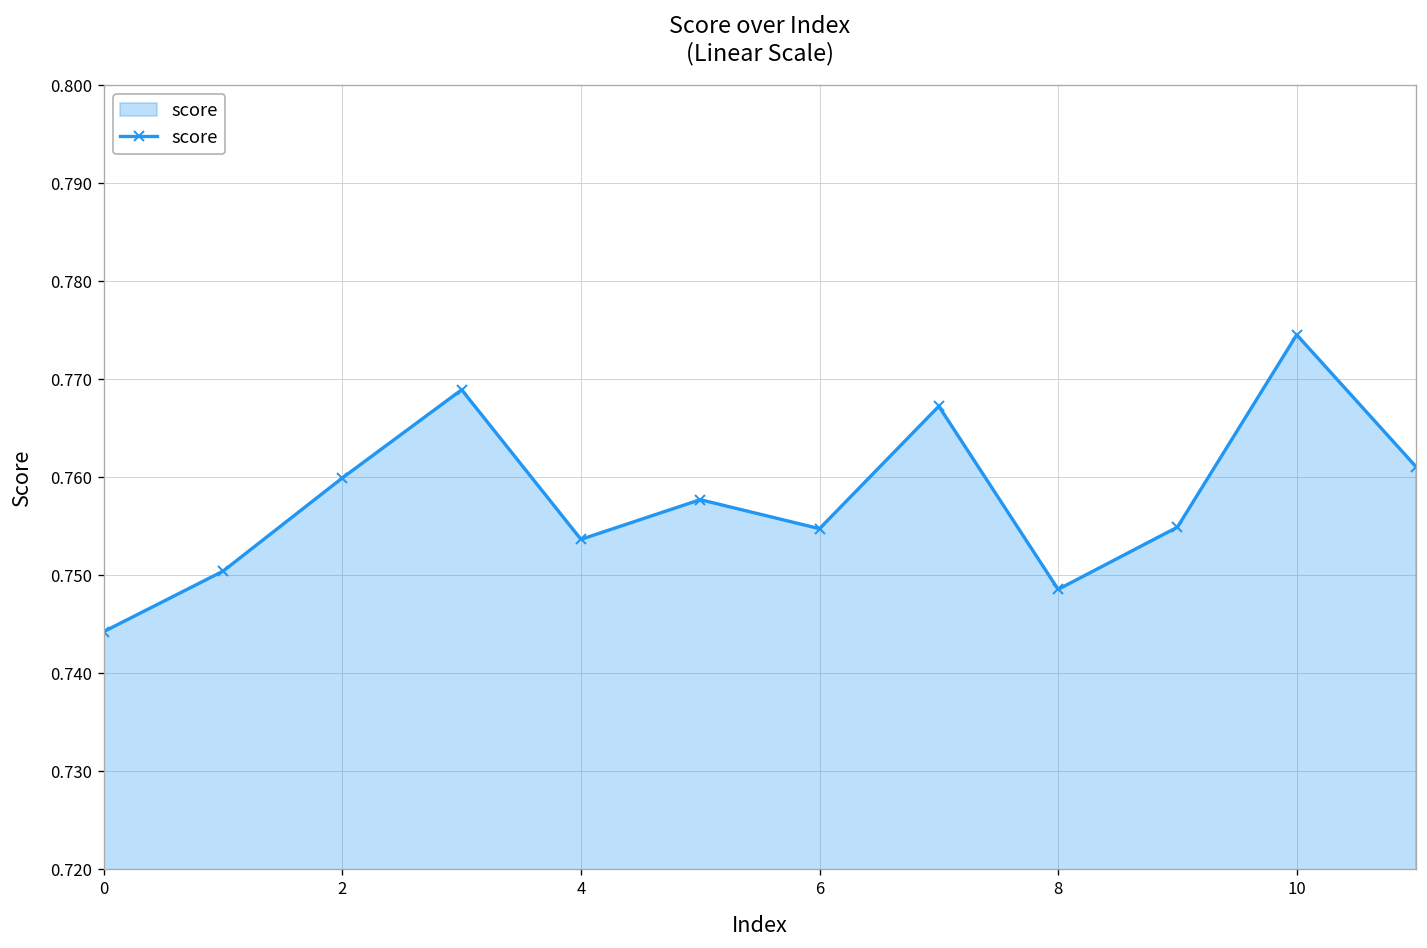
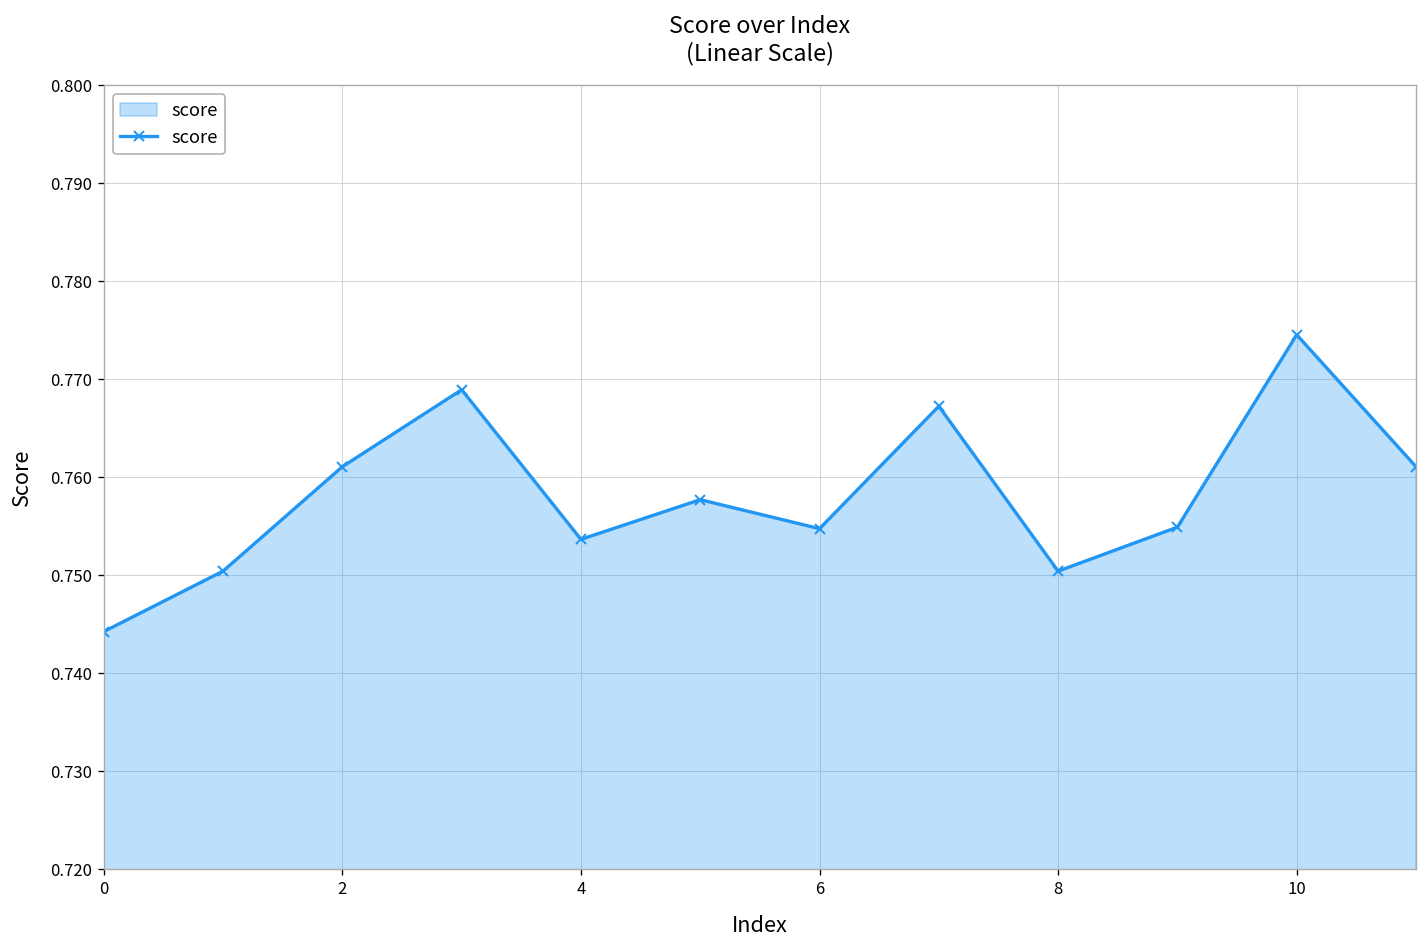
2: 0.760 -> 0.761
8: 0.749 -> 0.750
